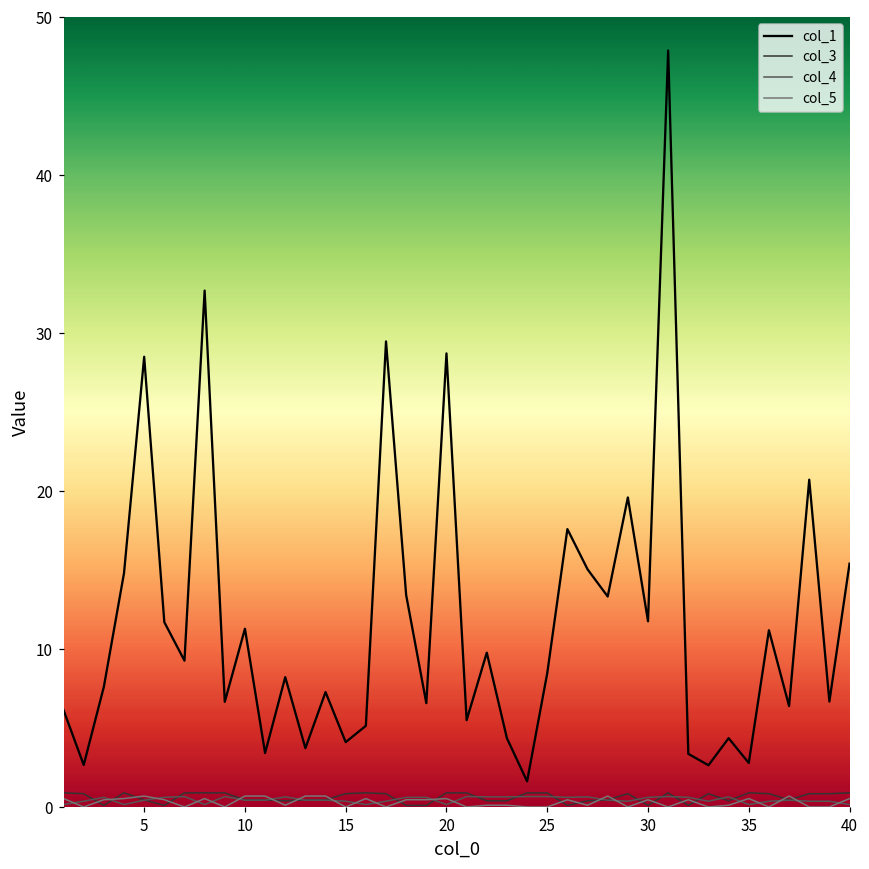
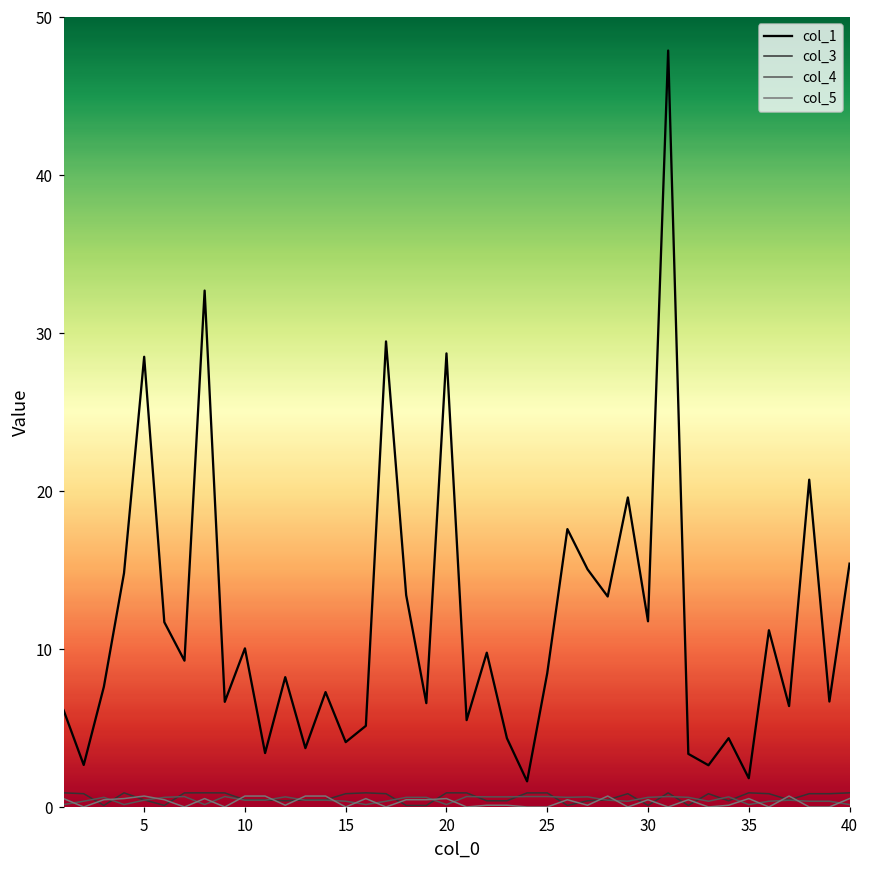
col_1, 10: 11.3 -> 10.0
col_1, 35: 2.8 -> 1.8
